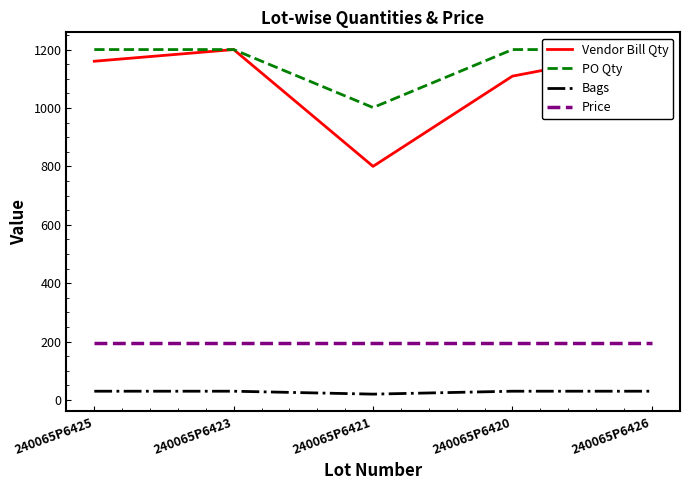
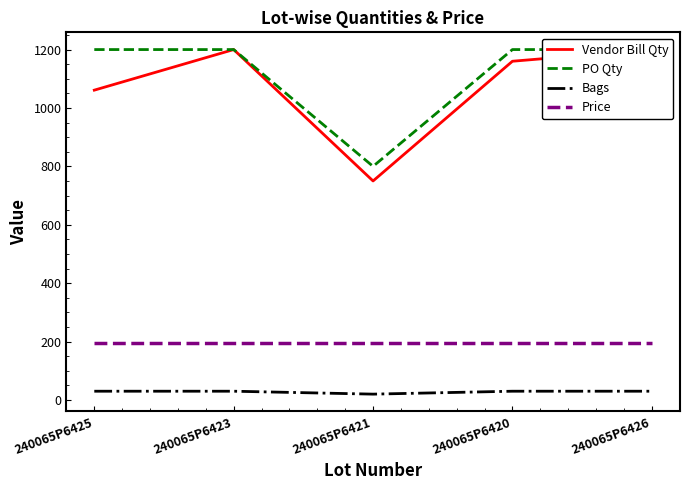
Vendor Bill Qty, 240065P6425: 1160 -> 1060
Vendor Bill Qty, 240065P6421: 800 -> 750
PO Qty, 240065P6421: 1000 -> 800
Vendor Bill Qty, 240065P6420: 1110 -> 1160
